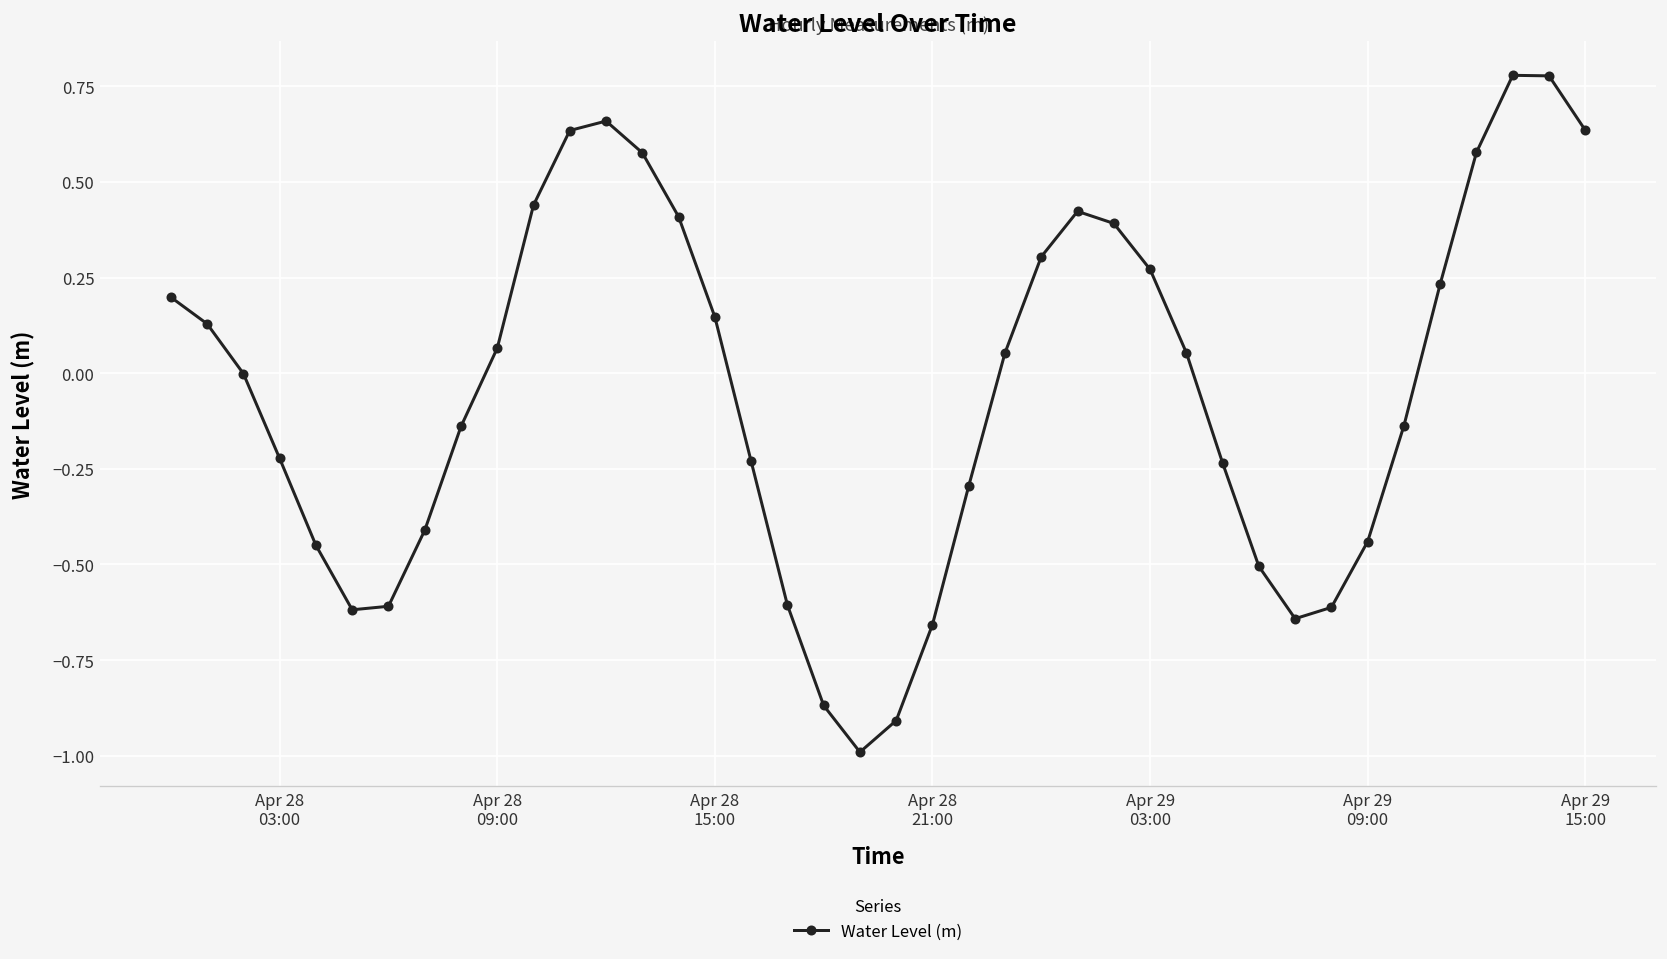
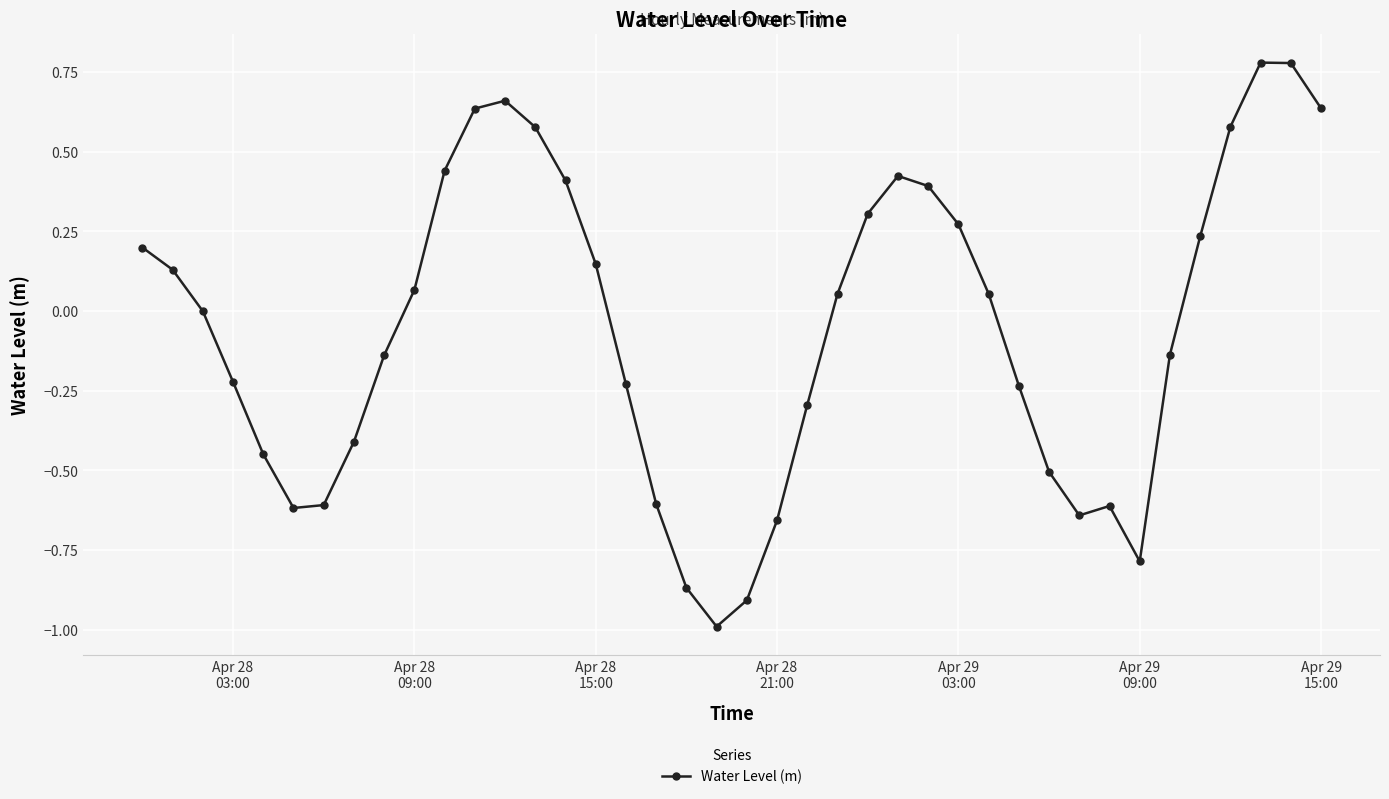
Apr 29 09:00: -0.44 -> -0.79
